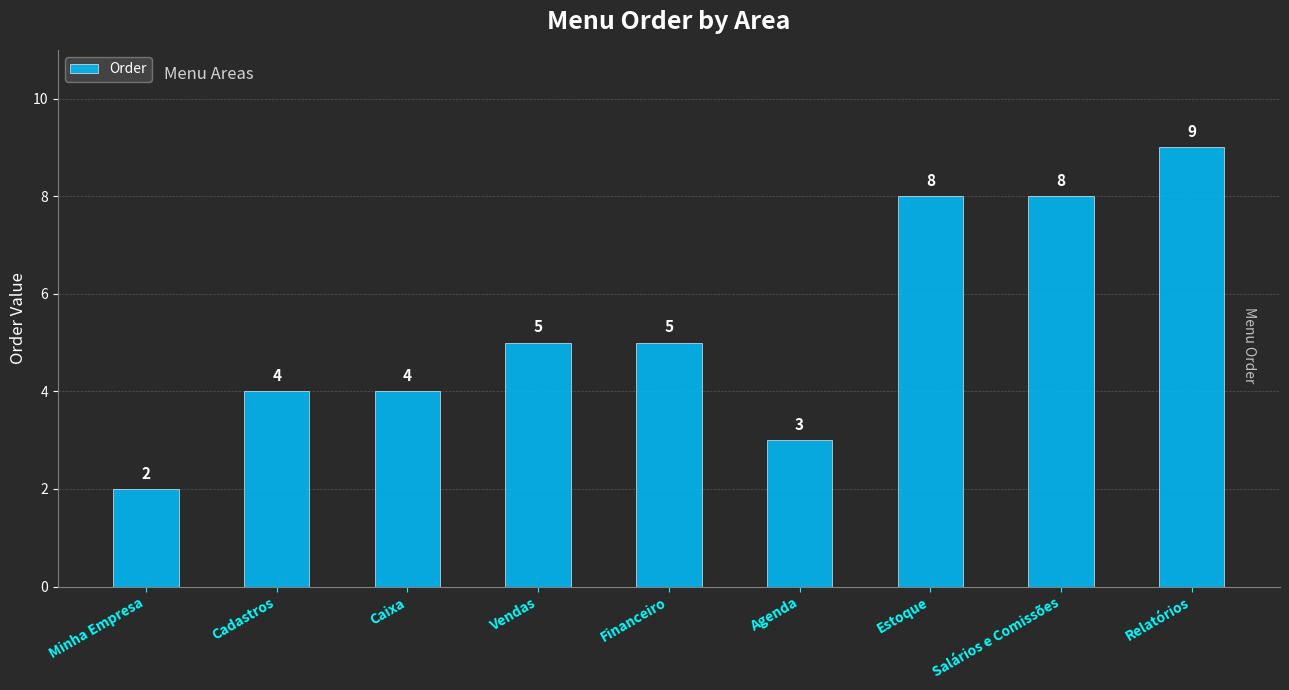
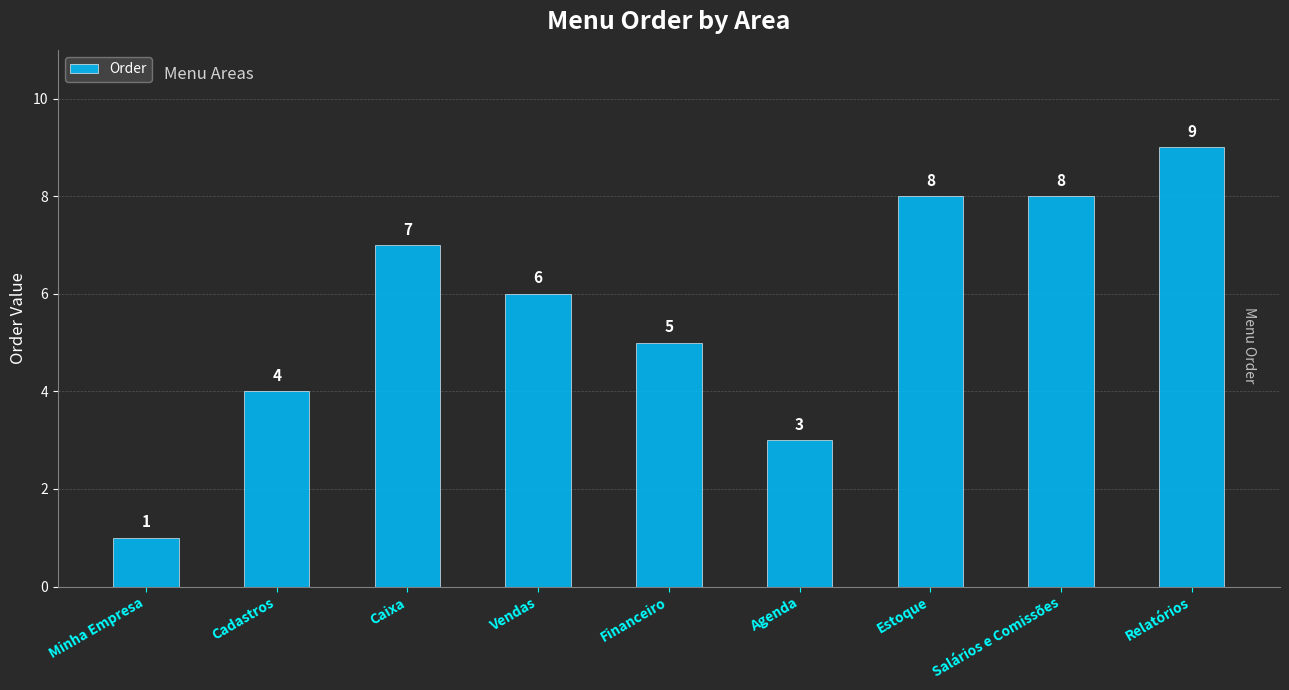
Minha Empresa: 2 -> 1
Caixa: 4 -> 7
Vendas: 5 -> 6
